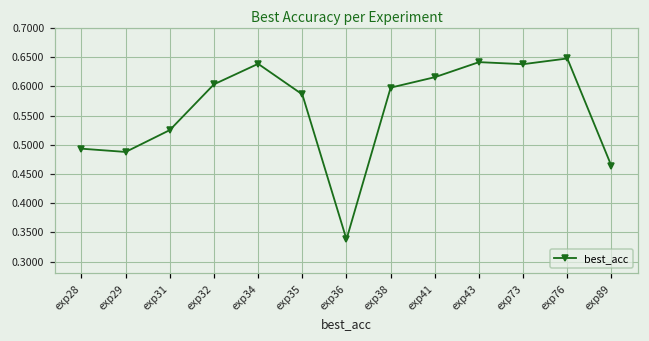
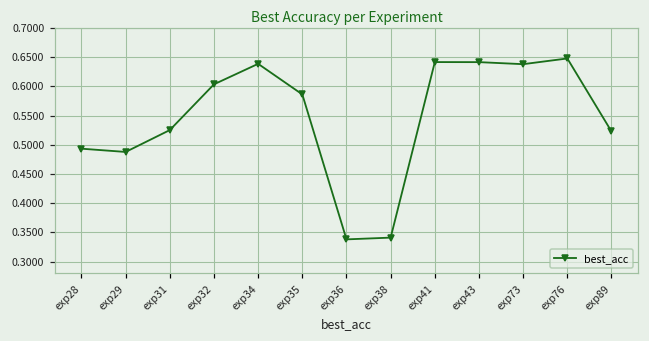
exp38: 0.60 -> 0.34
exp41: 0.62 -> 0.64
exp89: 0.46 -> 0.52
